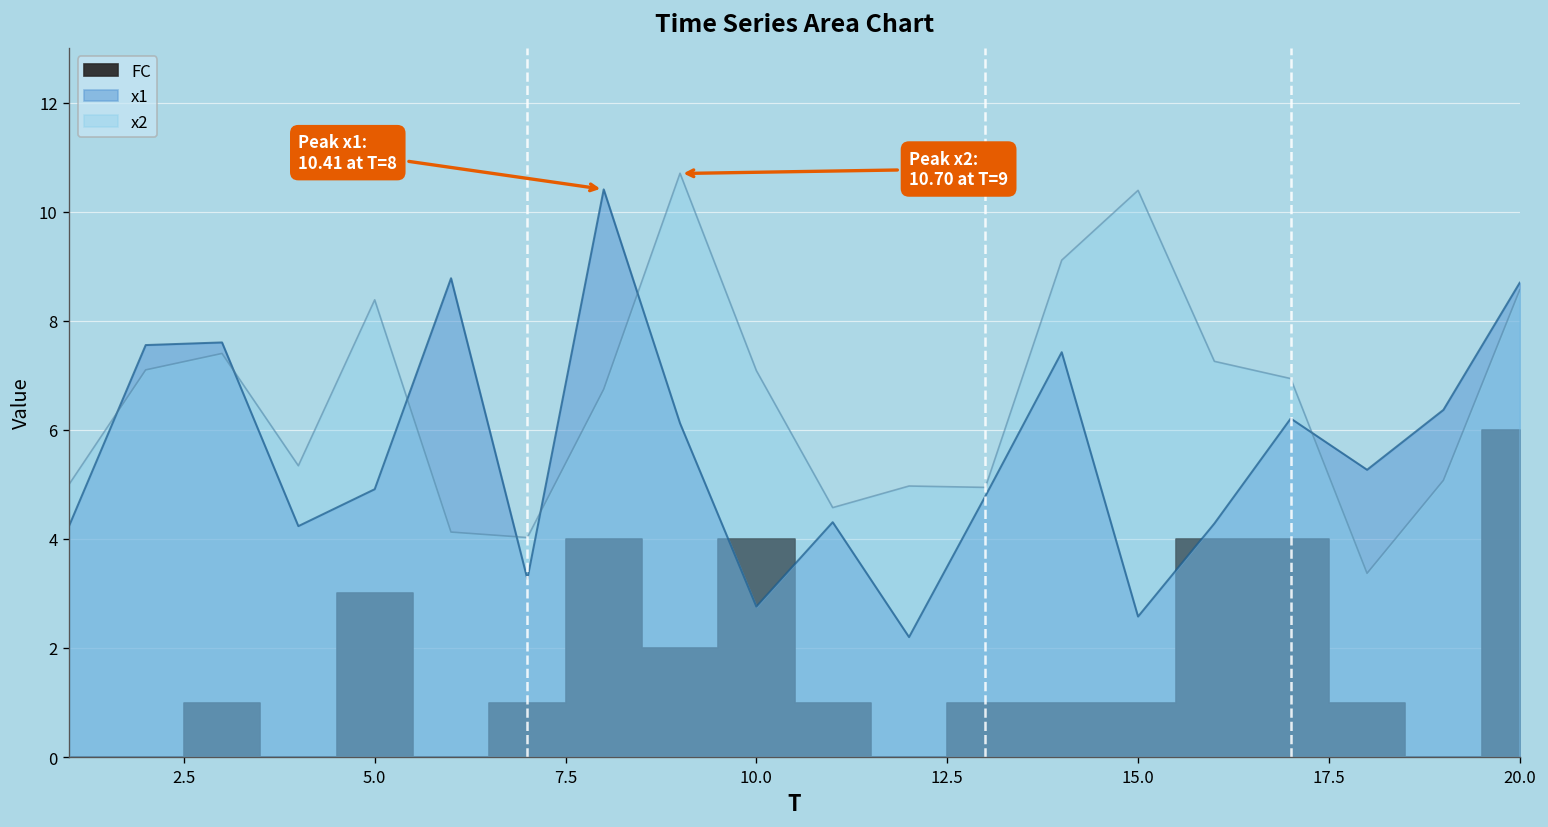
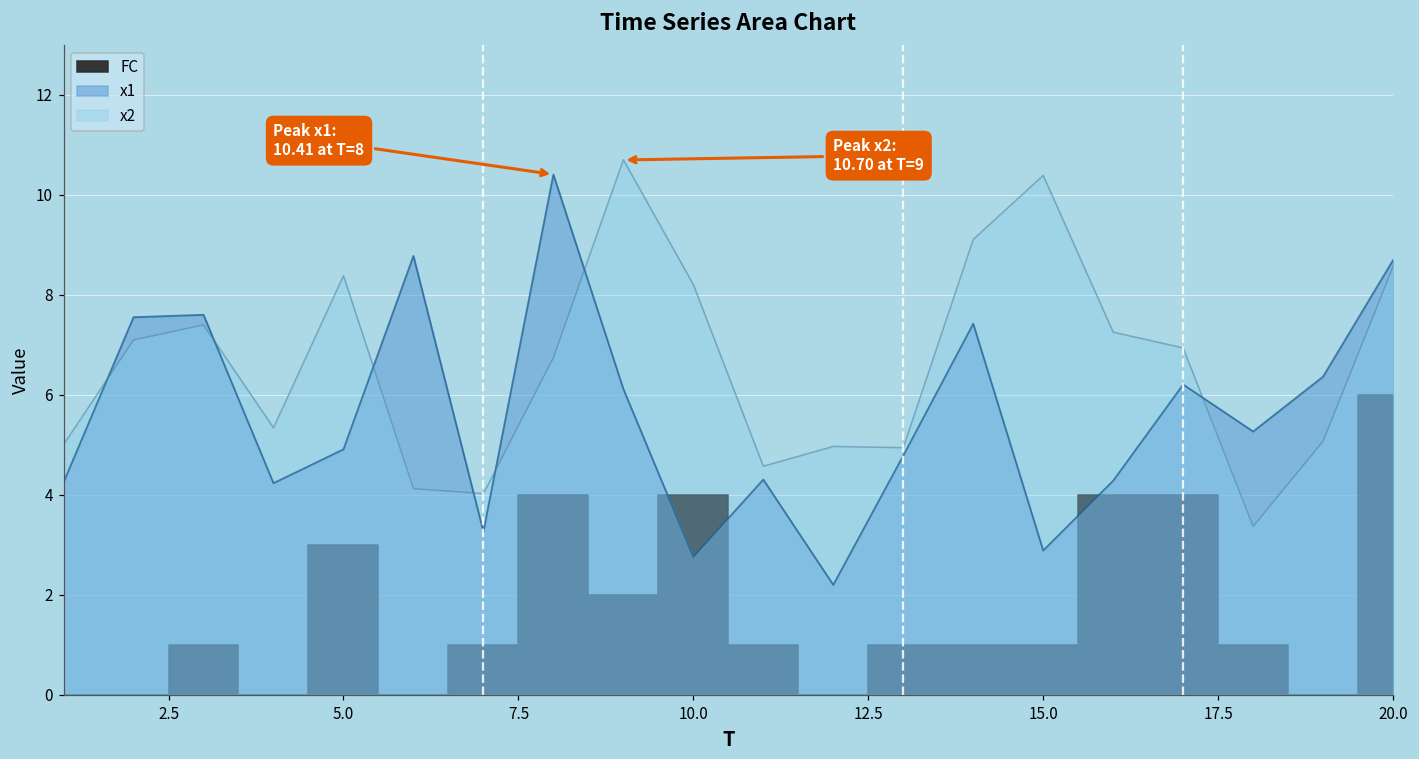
x2, 10.0: 7.1 -> 8.2
x1, 15.0: 2.6 -> 2.9
